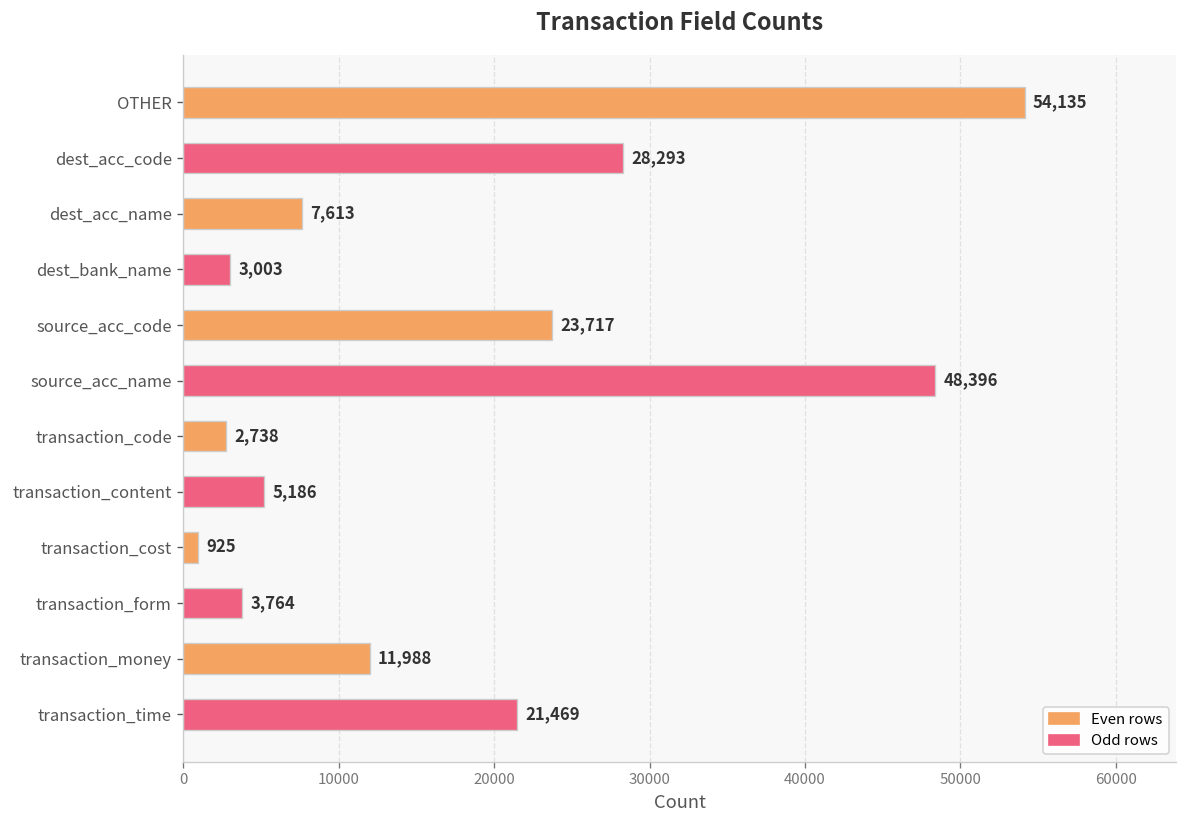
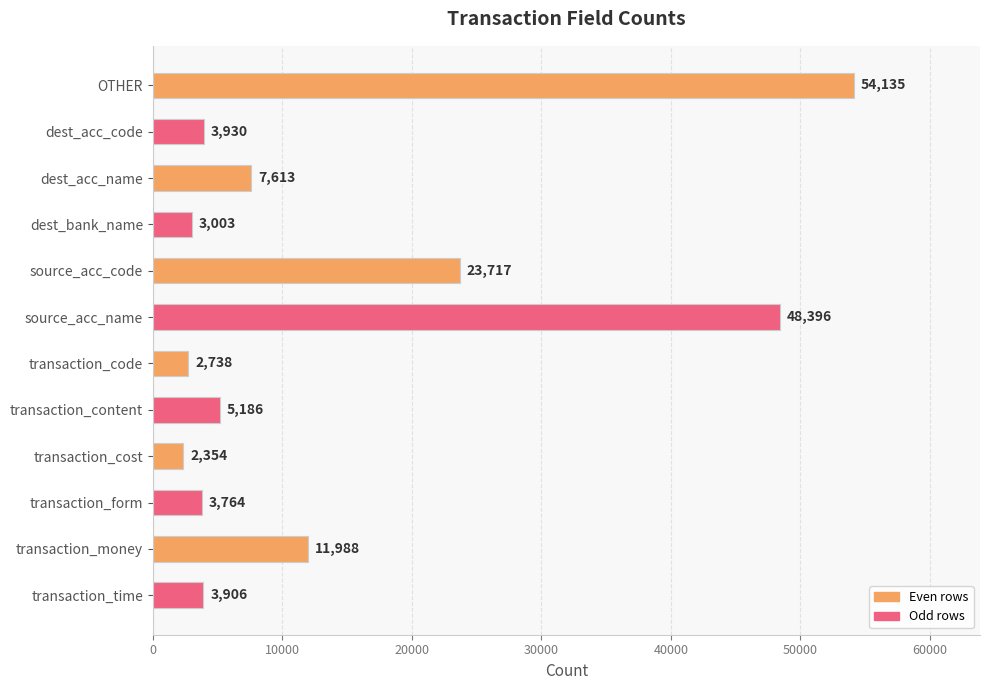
dest_acc_code: 28,293 -> 3,930
transaction_cost: 925 -> 2,354
transaction_time: 21,469 -> 3,906
